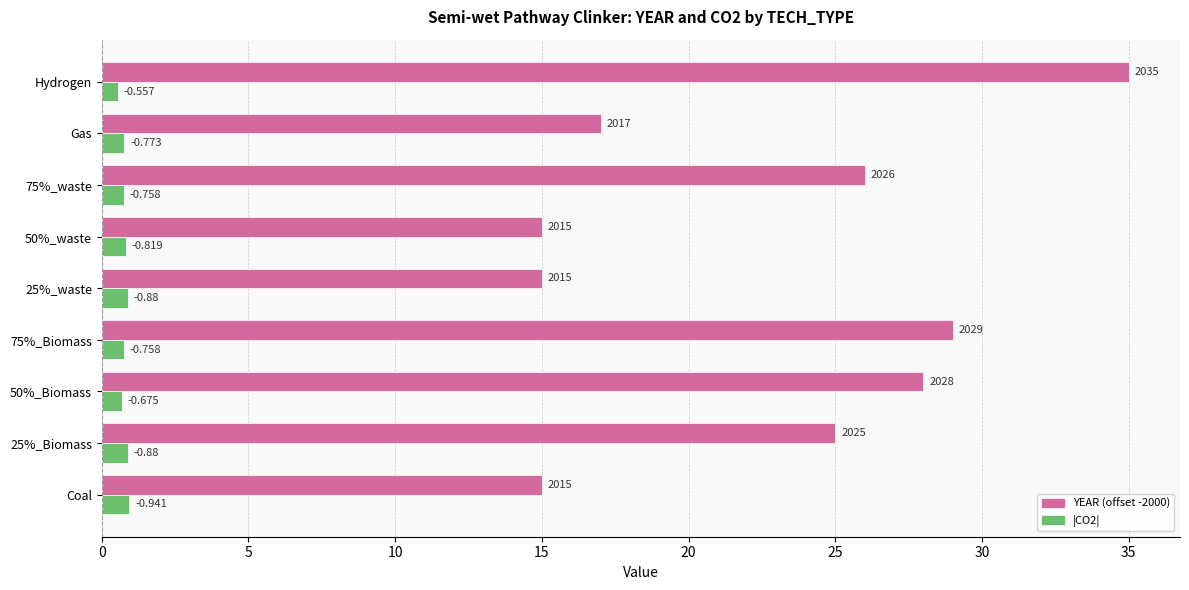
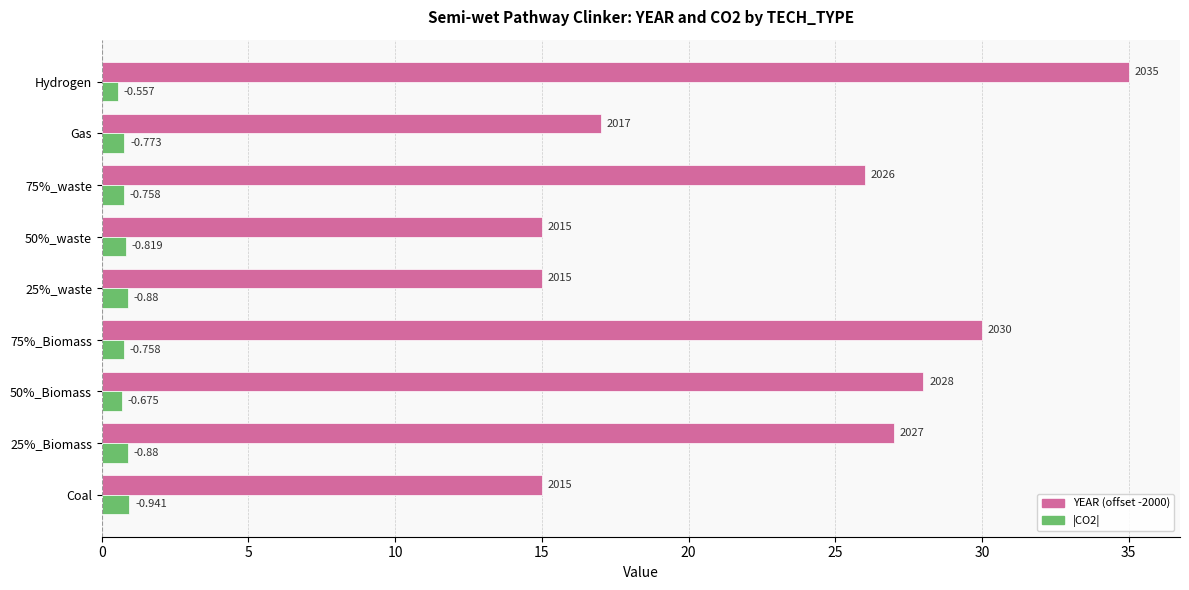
YEAR (offset -2000), 75%_Biomass: 2029 -> 2030
YEAR (offset -2000), 25%_Biomass: 2025 -> 2027
